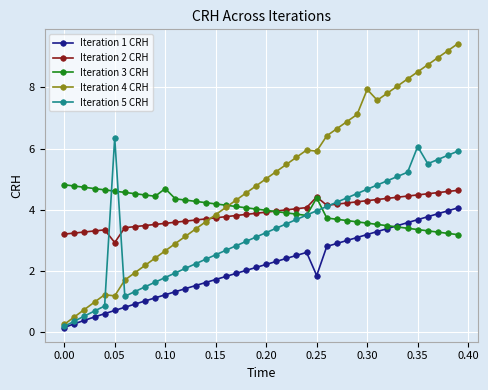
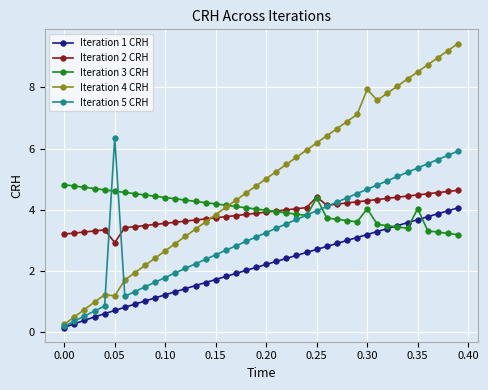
Iteration 3 CRH, 0.10: 4.7 -> 4.4
Iteration 1 CRH, 0.25: 1.8 -> 2.7
Iteration 4 CRH, 0.25: 5.9 -> 6.2
Iteration 3 CRH, 0.30: 3.6 -> 4.0
Iteration 3 CRH, 0.35: 3.3 -> 4.0
Iteration 5 CRH, 0.35: 6.1 -> 5.4
